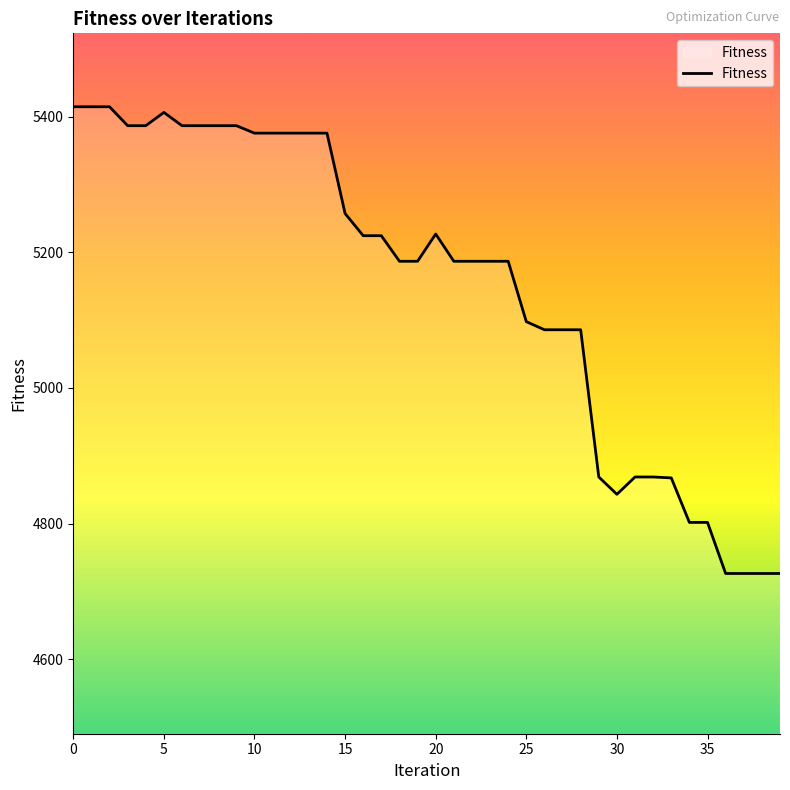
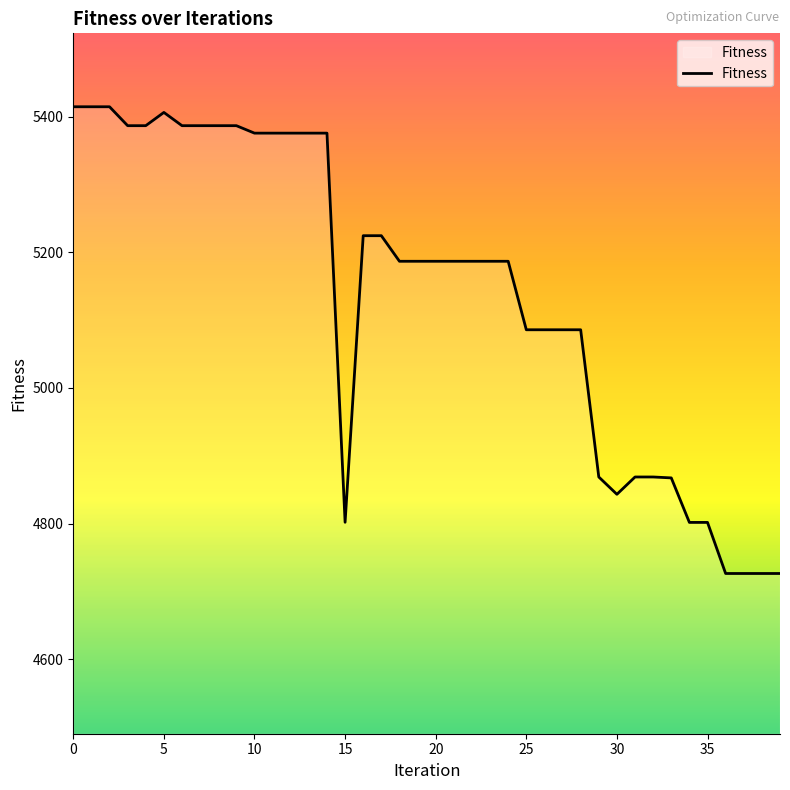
15: 5260 -> 4800
20: 5230 -> 5190
25: 5100 -> 5090
